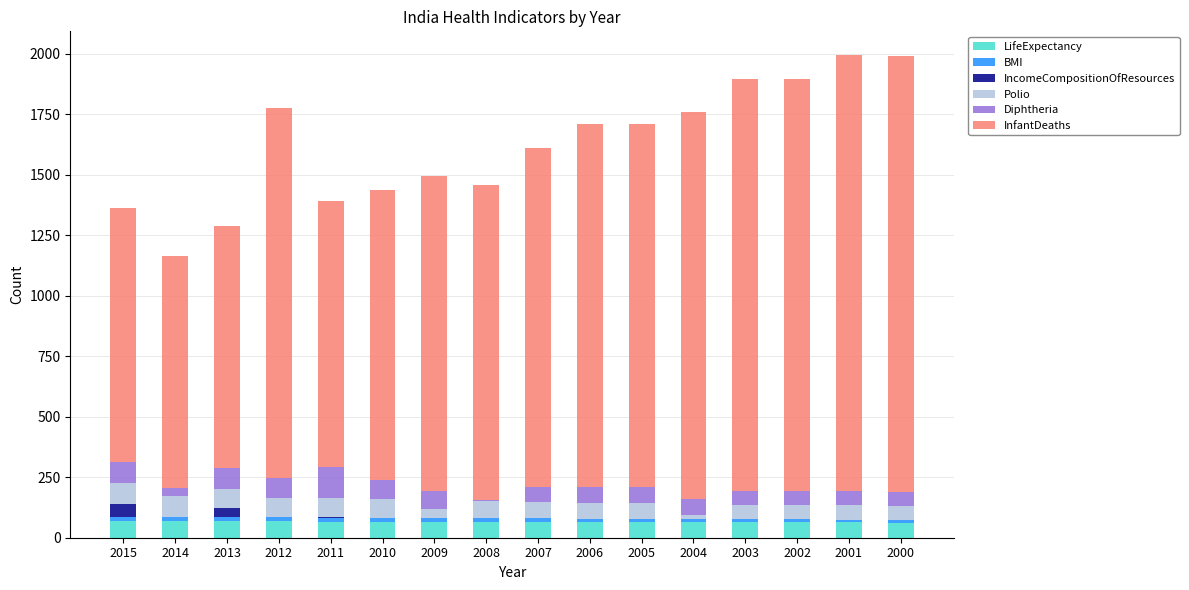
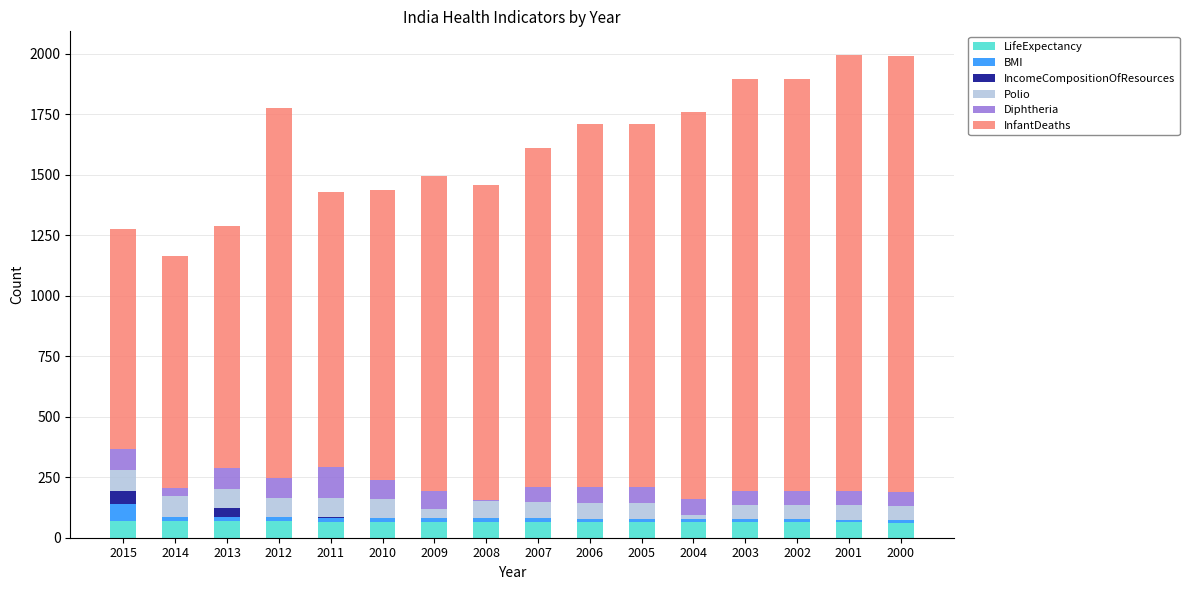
BMI, 2015: 20 -> 70
InfantDeaths, 2015: 1050 -> 910
InfantDeaths, 2011: 1100 -> 1140
